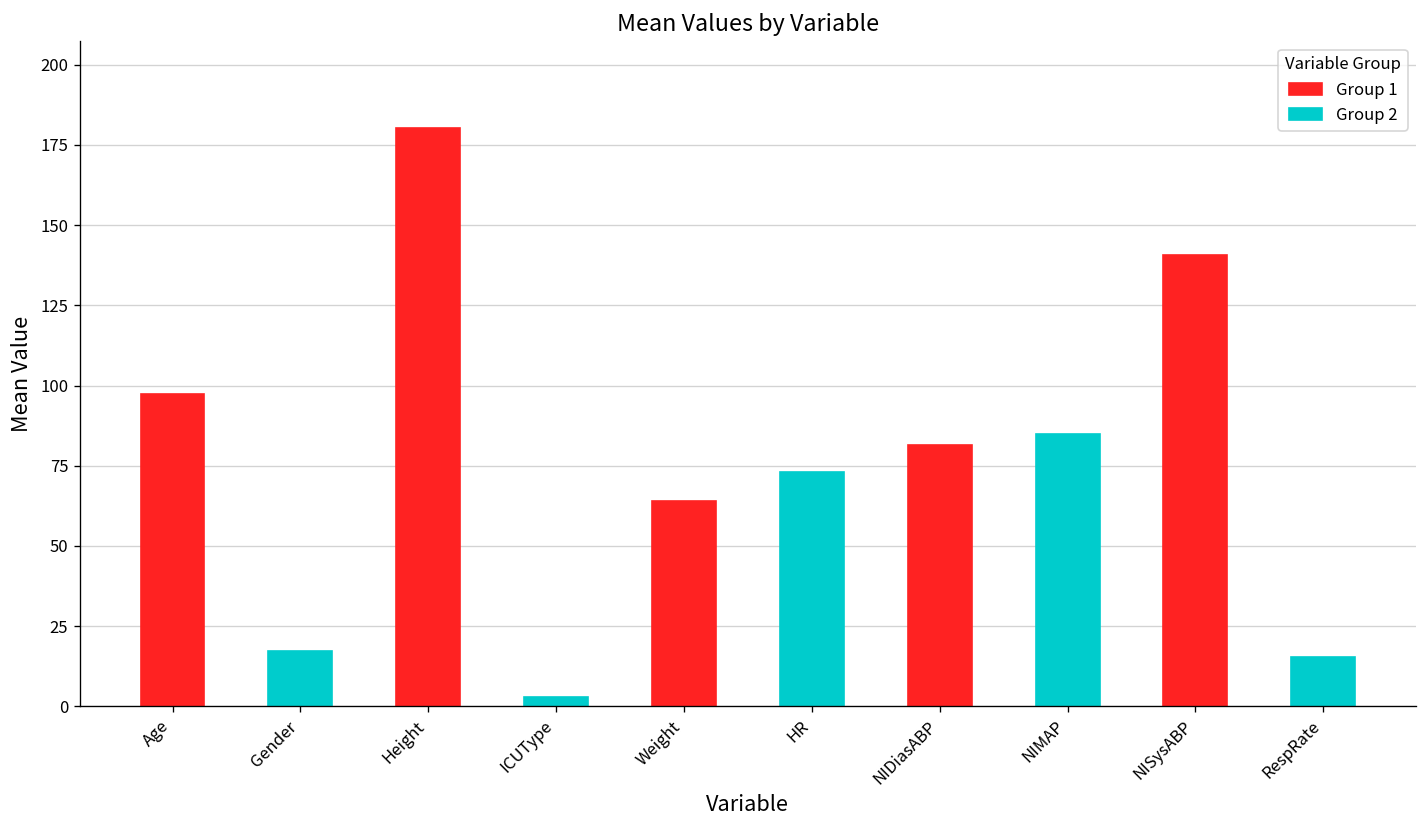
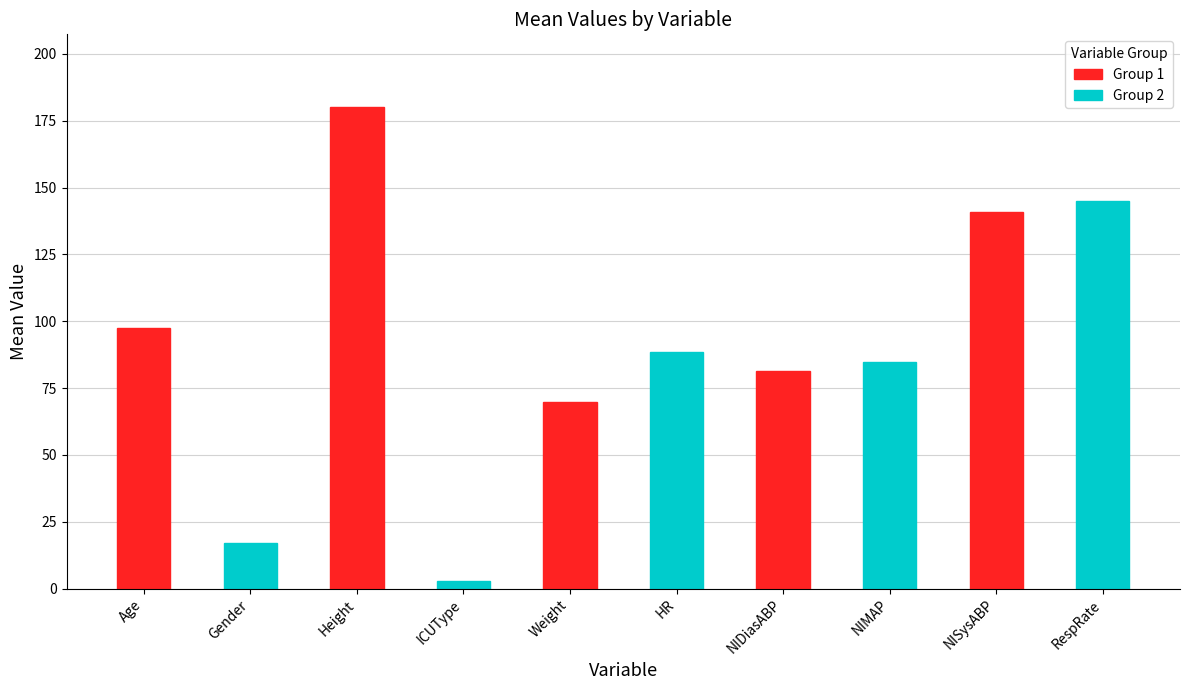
Weight: 64 -> 70
HR: 73 -> 88
RespRate: 15 -> 145
